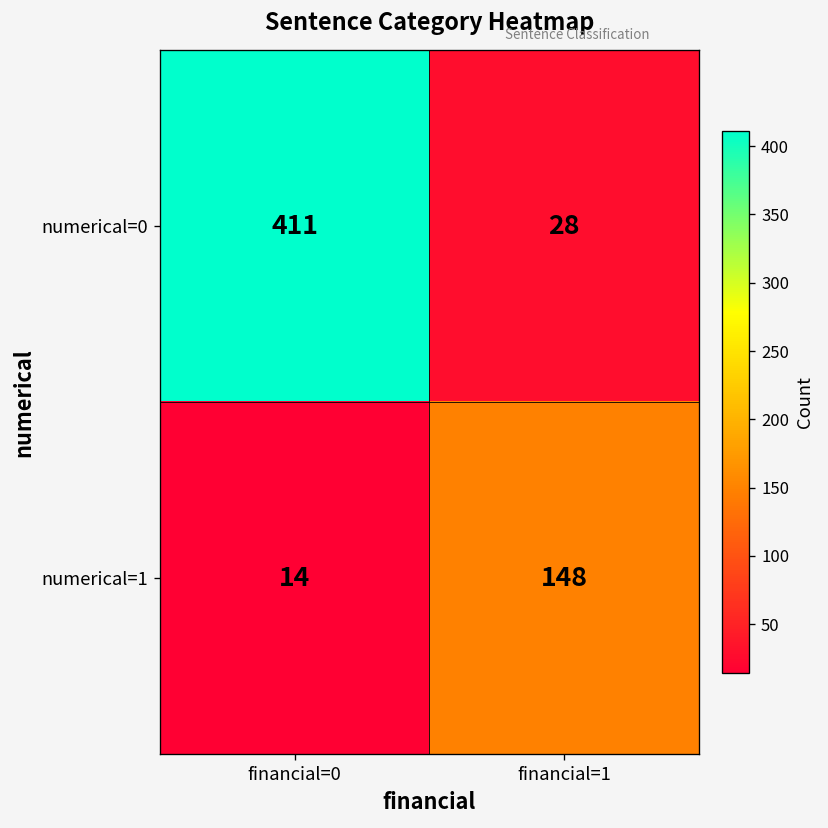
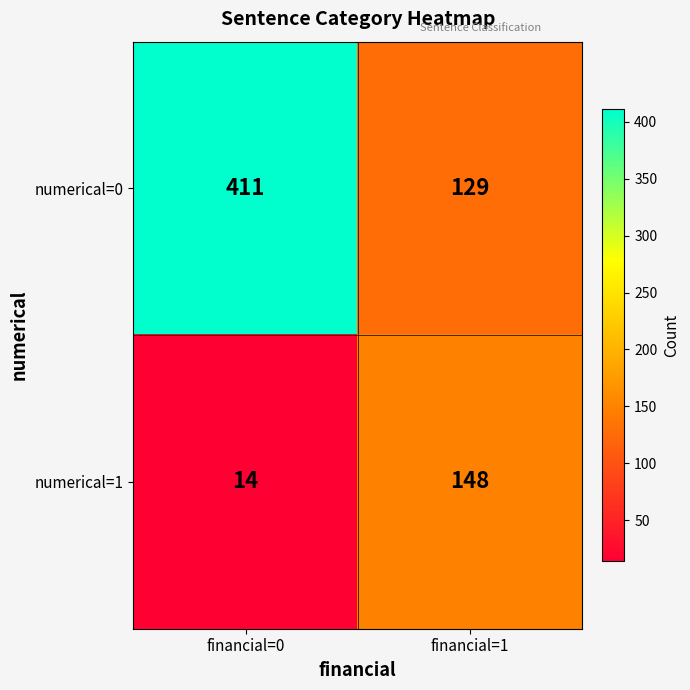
numerical=0, financial=1: 28 -> 129
